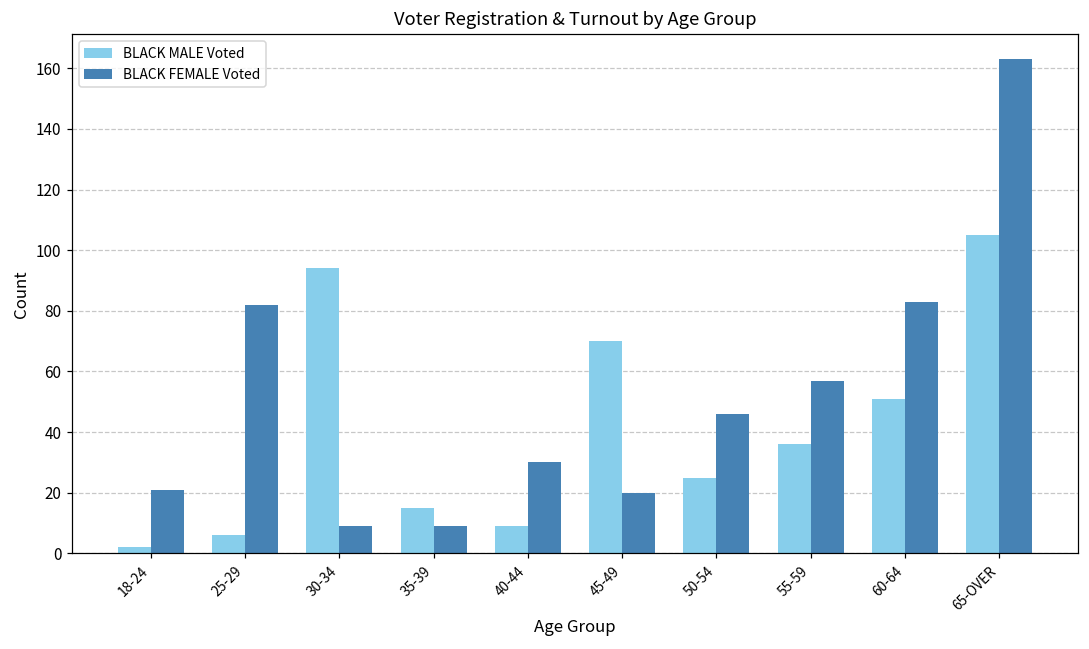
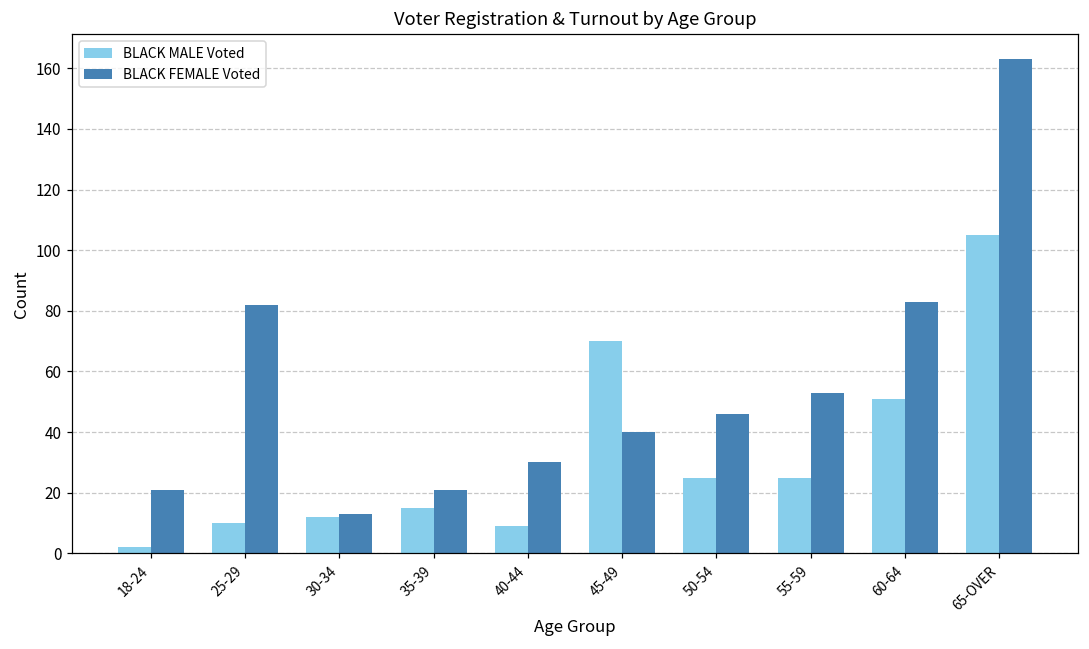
BLACK MALE Voted, 25-29: 6 -> 10
BLACK MALE Voted, 30-34: 94 -> 12
BLACK FEMALE Voted, 30-34: 9 -> 13
BLACK FEMALE Voted, 35-39: 9 -> 21
BLACK FEMALE Voted, 45-49: 20 -> 40
BLACK MALE Voted, 55-59: 36 -> 25
BLACK FEMALE Voted, 55-59: 57 -> 53
